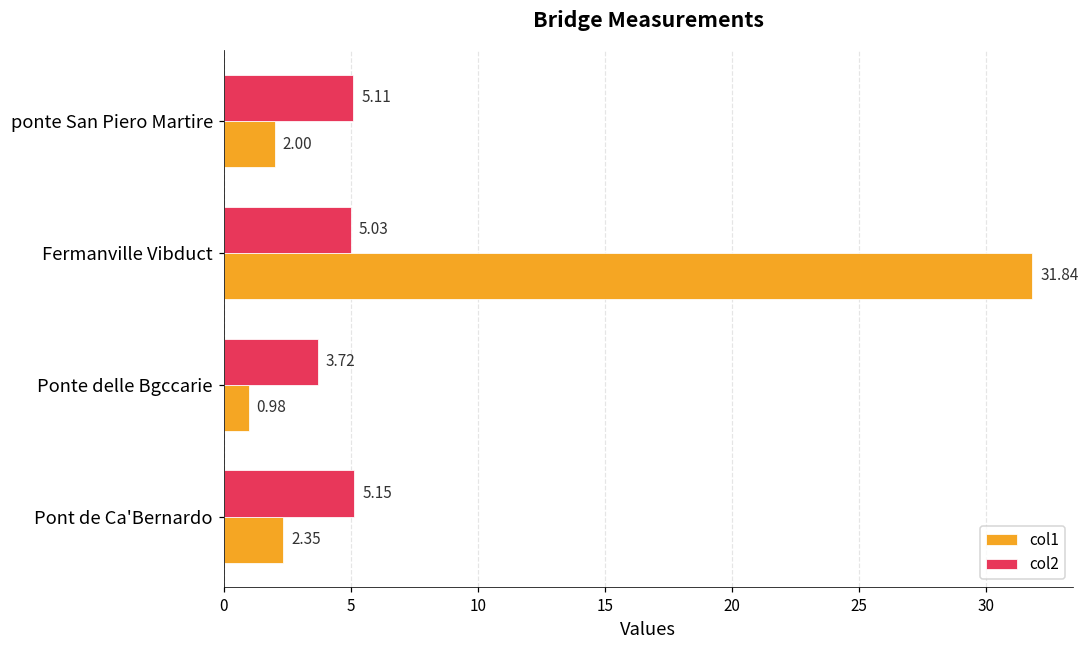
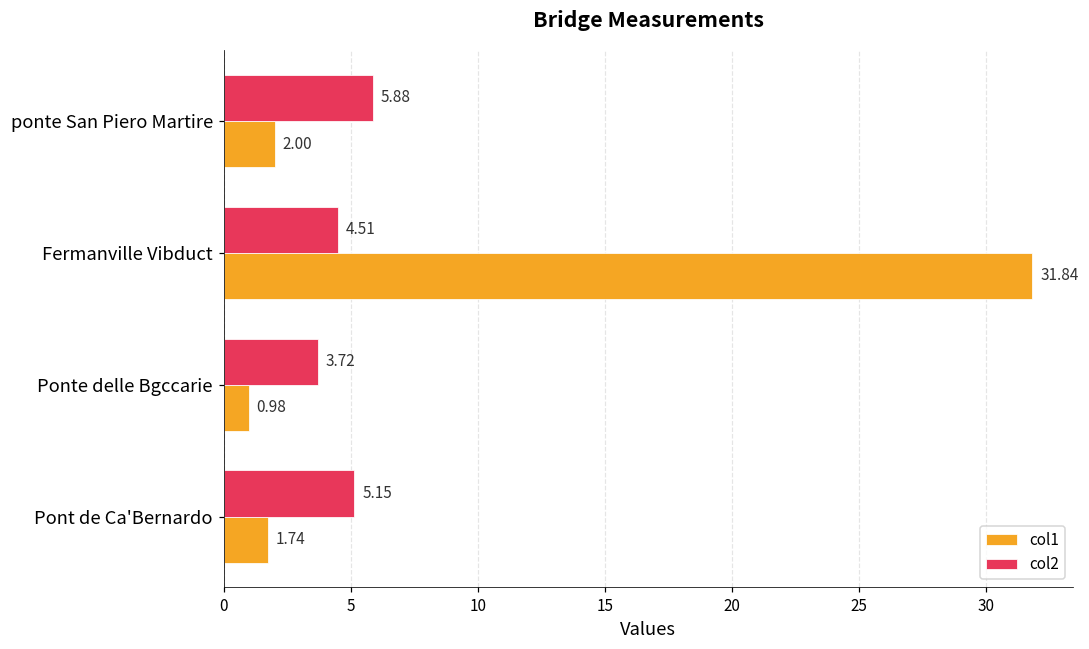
col2, ponte San Piero Martire: 5.11 -> 5.88
col2, Fermanville Vibduct: 5.03 -> 4.51
col1, Pont de Ca'Bernardo: 2.35 -> 1.74
